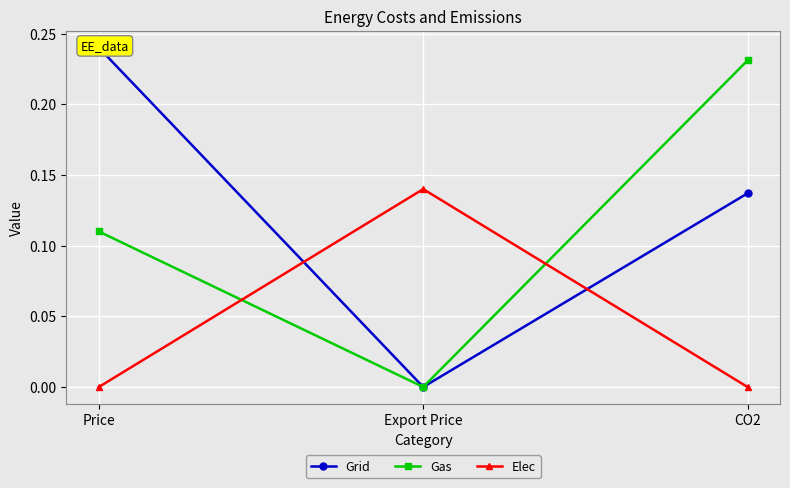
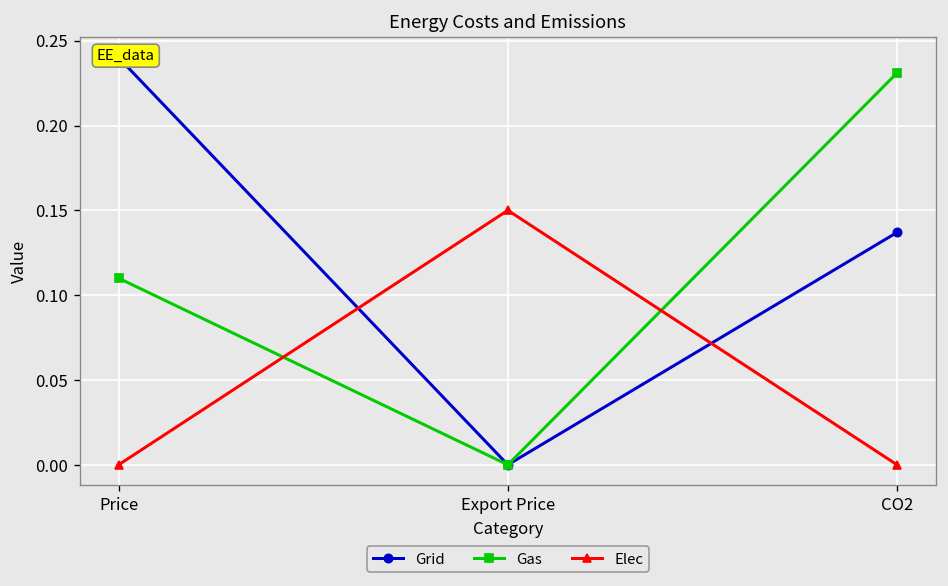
Elec, Export Price: 0.14 -> 0.15
